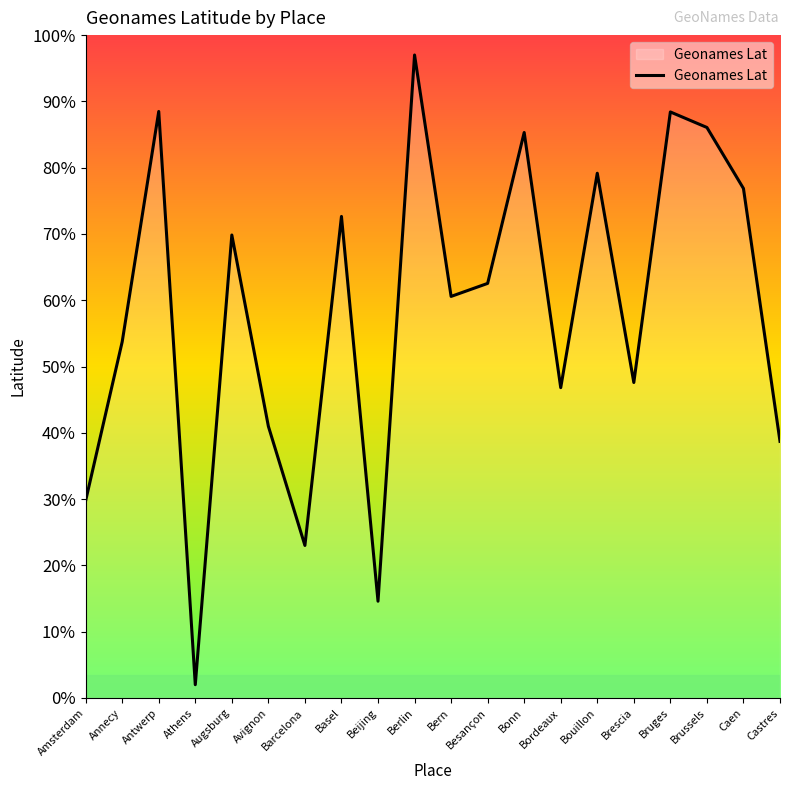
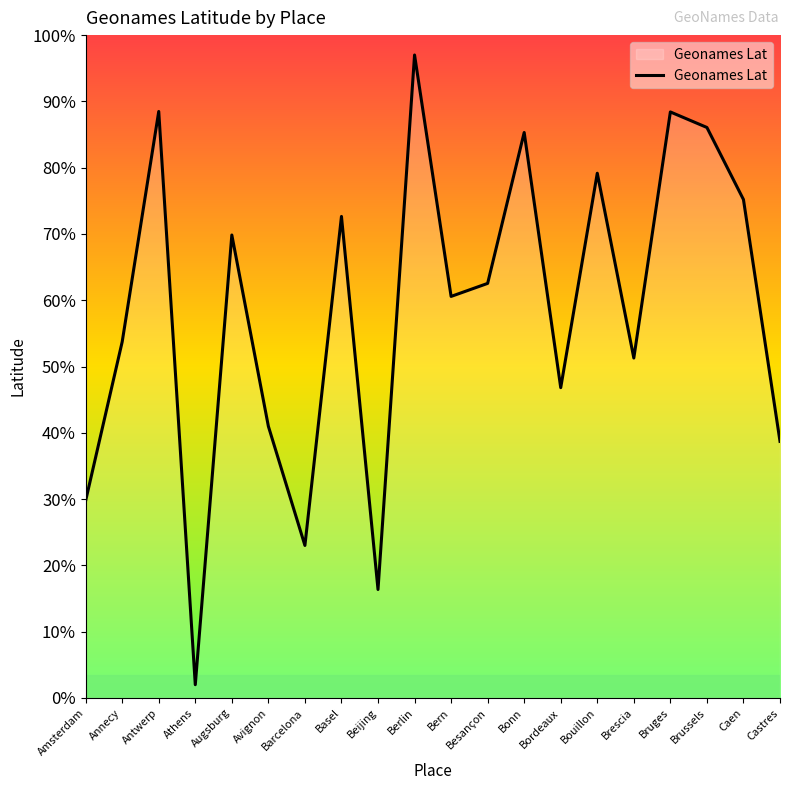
Beijing: 15% -> 16%
Brescia: 48% -> 51%
Caen: 77% -> 75%
